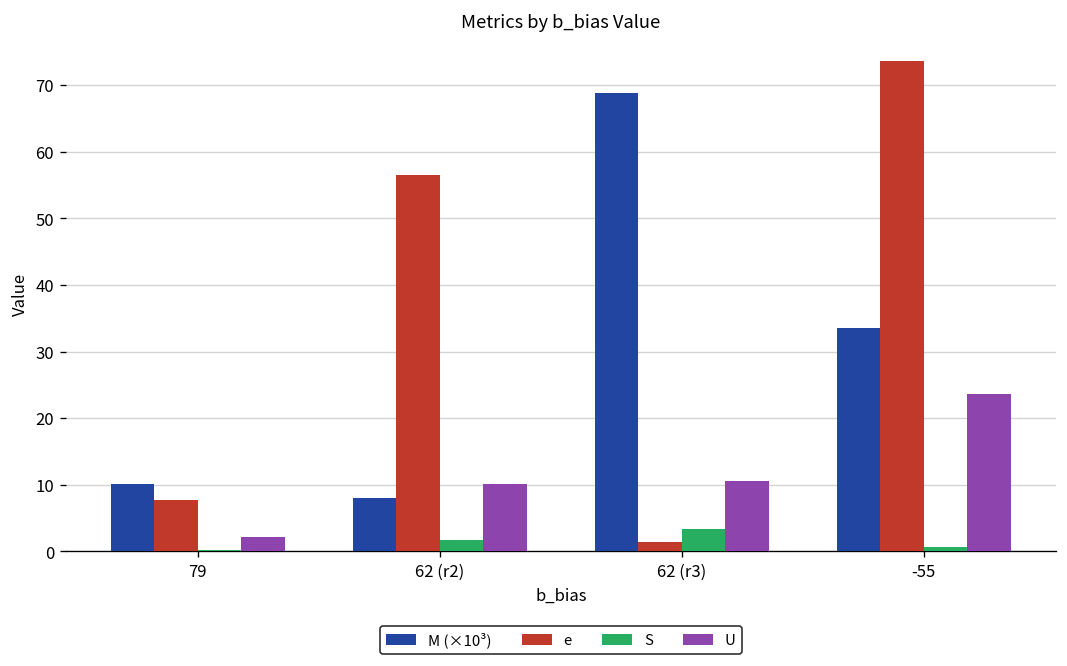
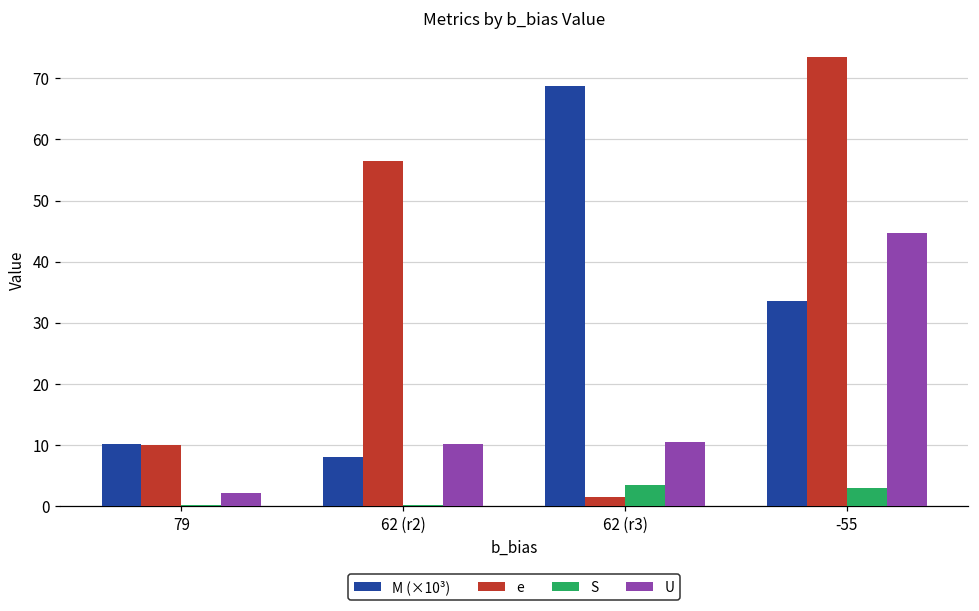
e, 79: 8 -> 10
S, 62 (r2): 2 -> 0
S, -55: 1 -> 3
U, -55: 24 -> 45
